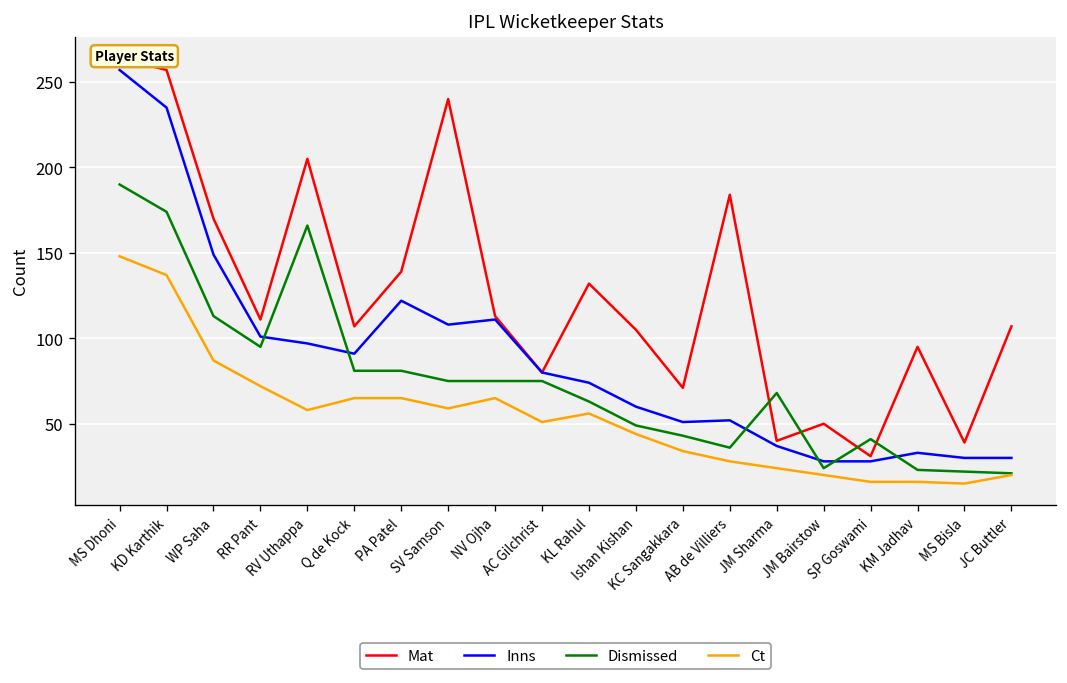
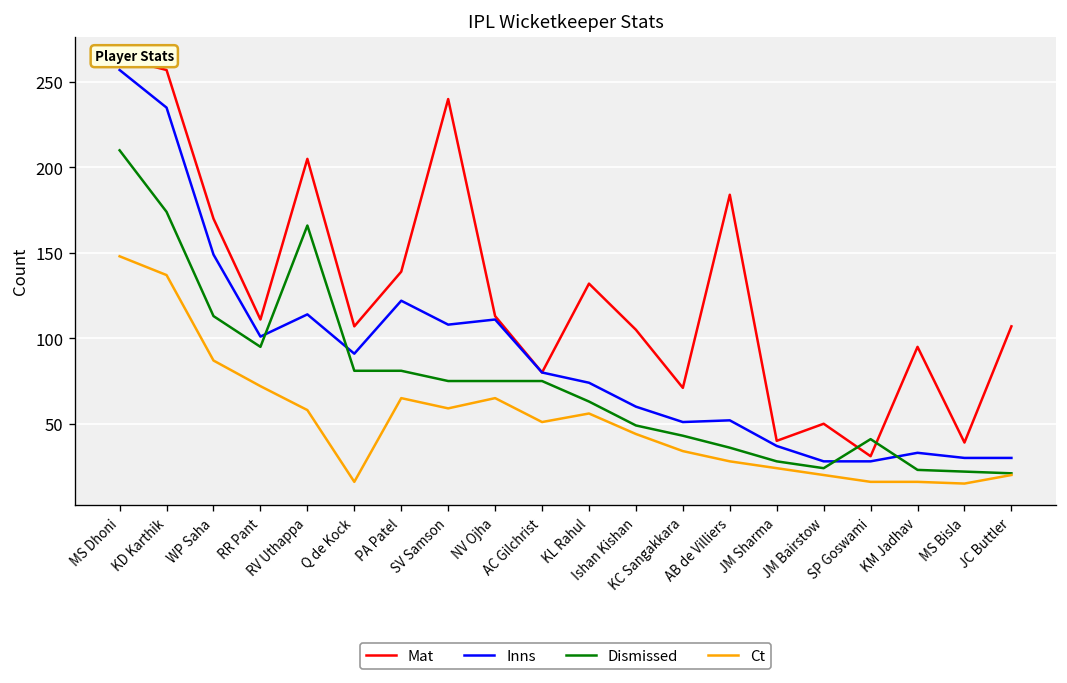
Dismissed, MS Dhoni: 190 -> 210
Inns, RV Uthappa: 97 -> 114
Ct, Q de Kock: 65 -> 16
Dismissed, JM Sharma: 68 -> 28
